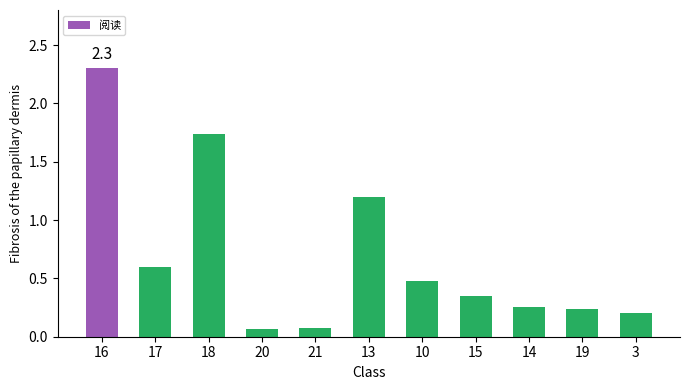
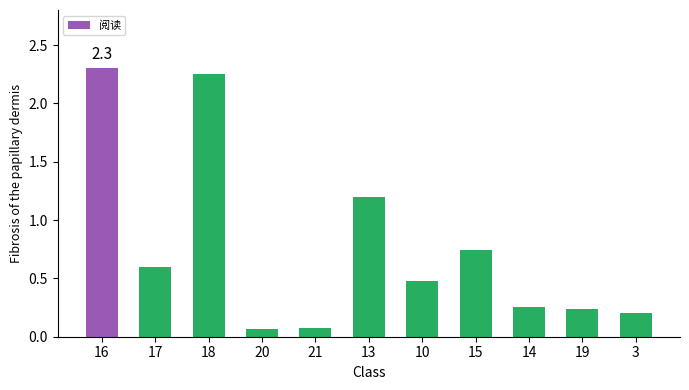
18: 1.74 -> 2.26
15: 0.35 -> 0.74
